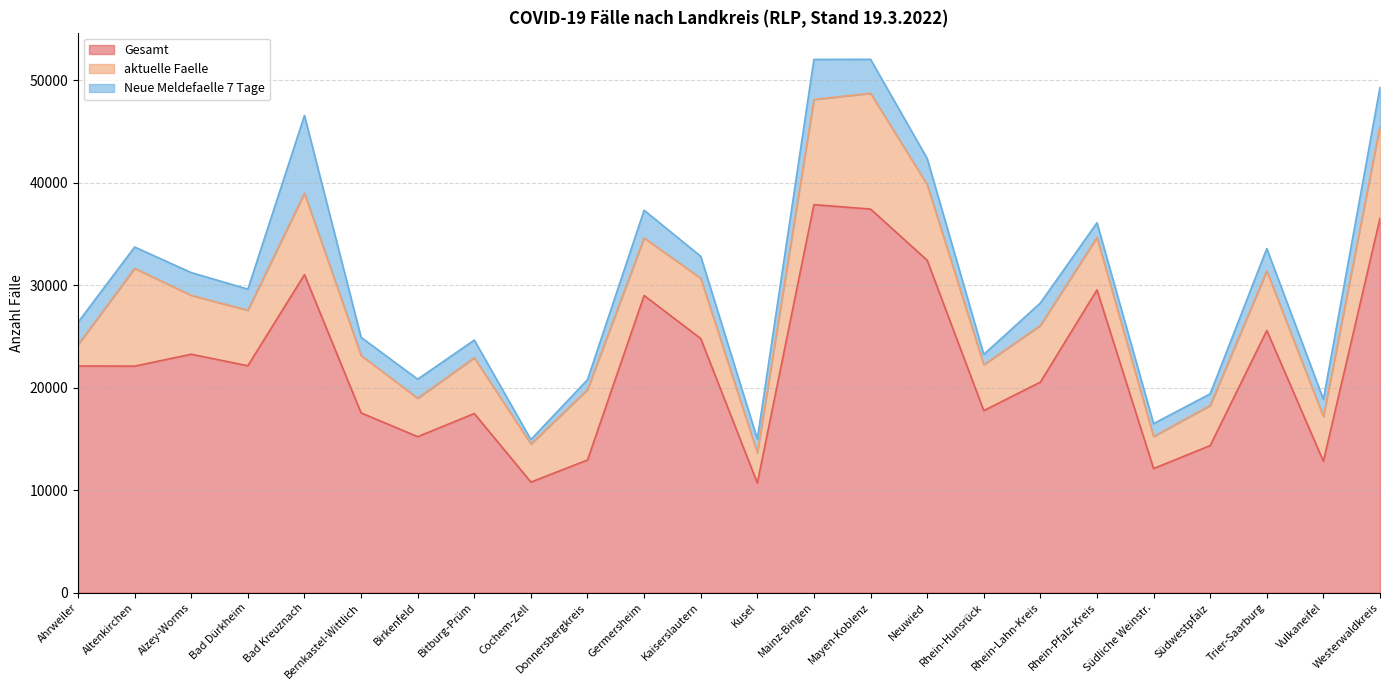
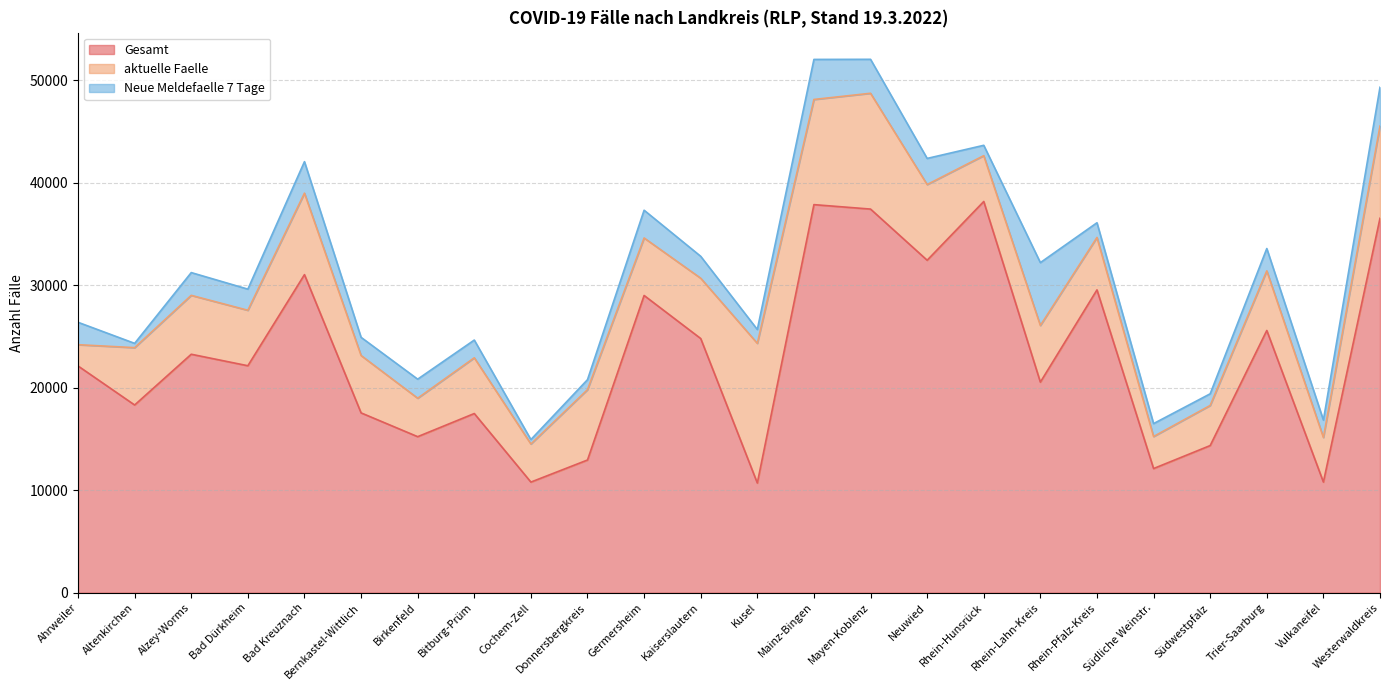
Gesamt, Altenkirchen: 22100 -> 18300
aktuelle Faelle, Altenkirchen: 9500 -> 5600
Neue Meldefaelle 7 Tage, Altenkirchen: 2100 -> 400
Neue Meldefaelle 7 Tage, Bad Kreuznach: 7600 -> 3100
aktuelle Faelle, Kusel: 2900 -> 13600
Gesamt, Rhein-Hunsrück: 17800 -> 38200
Neue Meldefaelle 7 Tage, Rhein-Lahn-Kreis: 2200 -> 6100
Gesamt, Vulkaneifel: 12800 -> 10800
